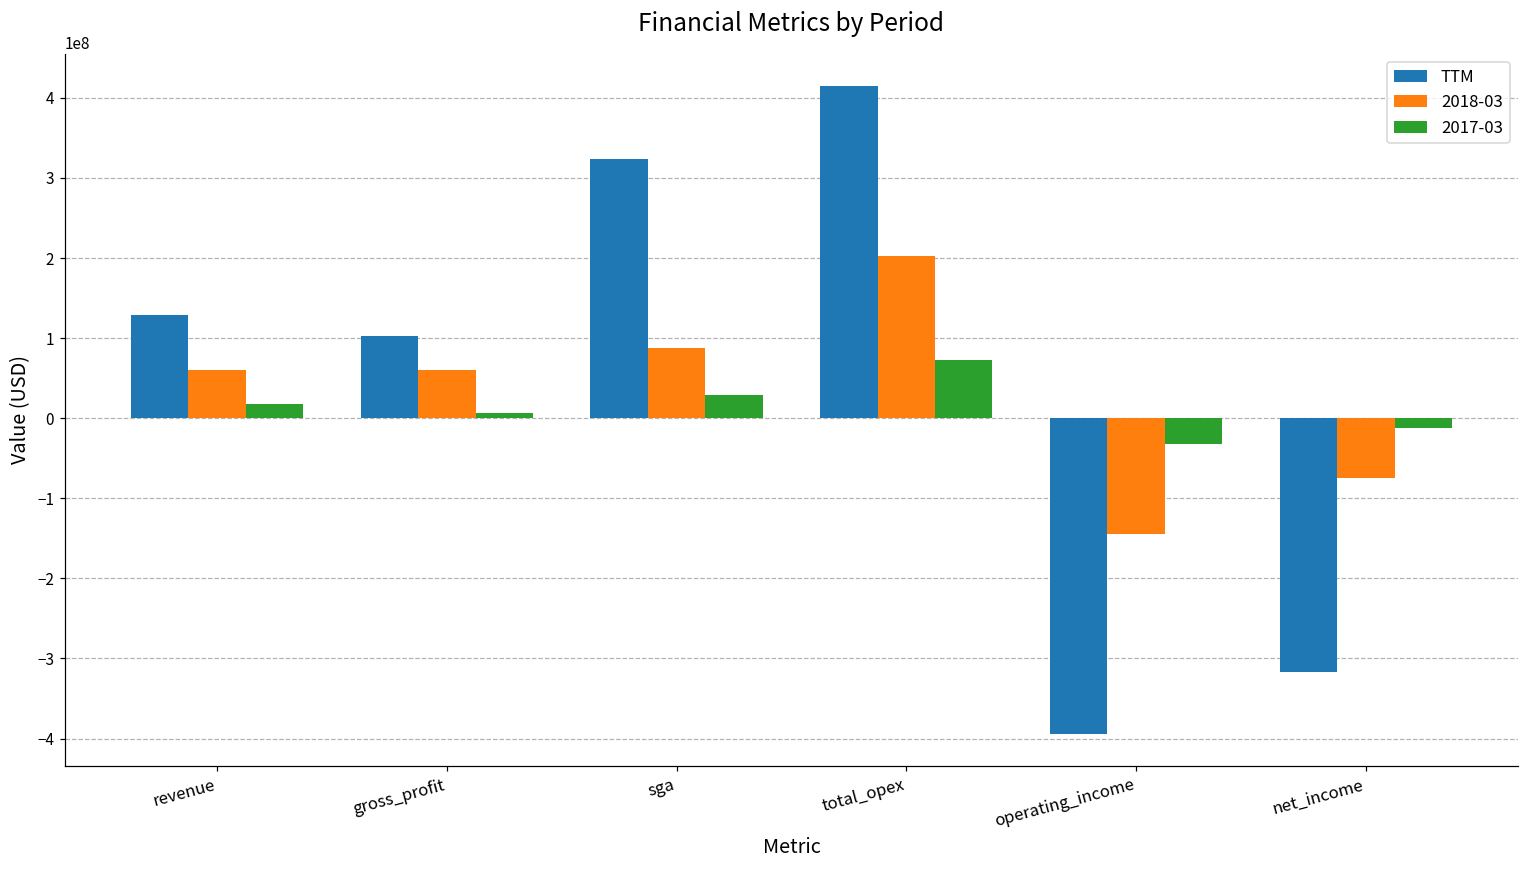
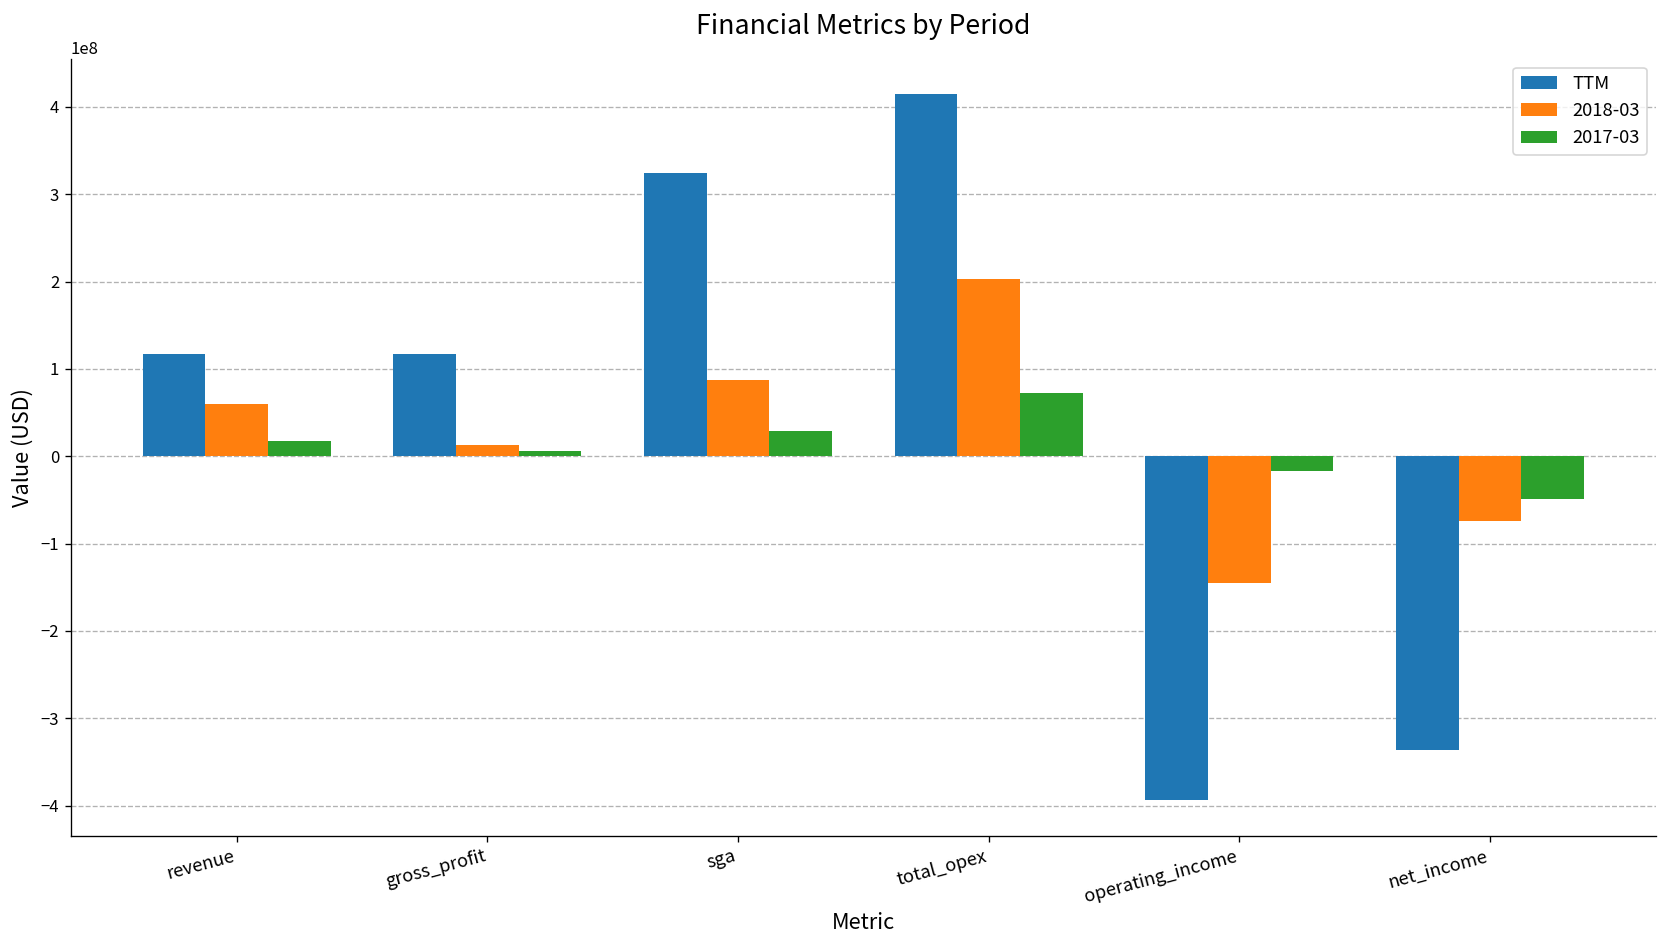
TTM, revenue: 130000000 -> 120000000
TTM, gross_profit: 100000000 -> 120000000
2018-03, gross_profit: 60000000 -> 10000000
2017-03, operating_income: -30000000 -> -20000000
TTM, net_income: -320000000 -> -340000000
2017-03, net_income: -10000000 -> -50000000
